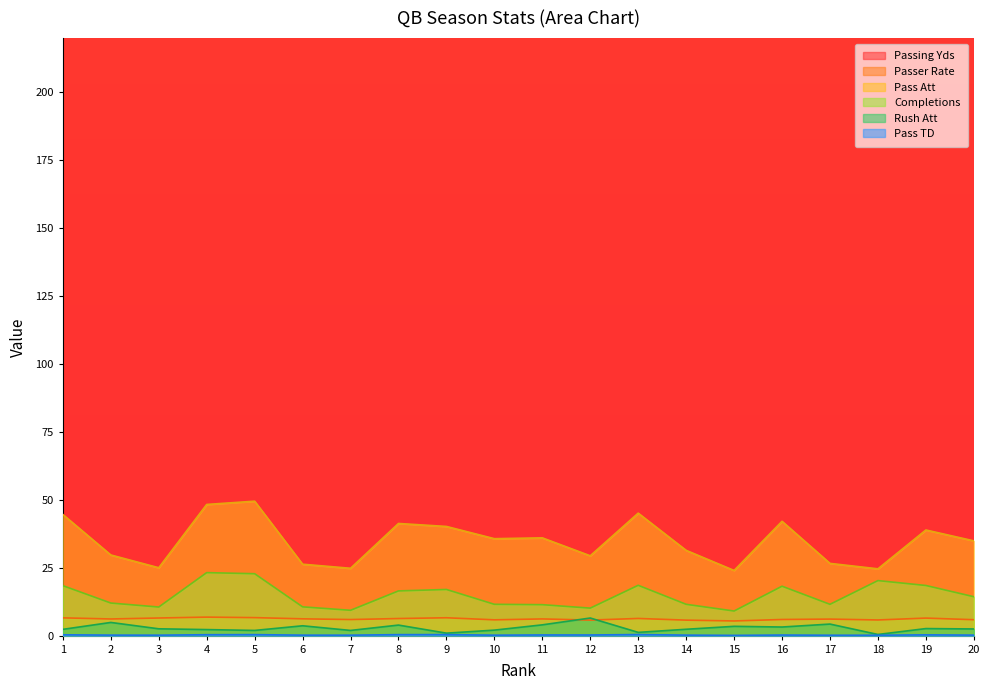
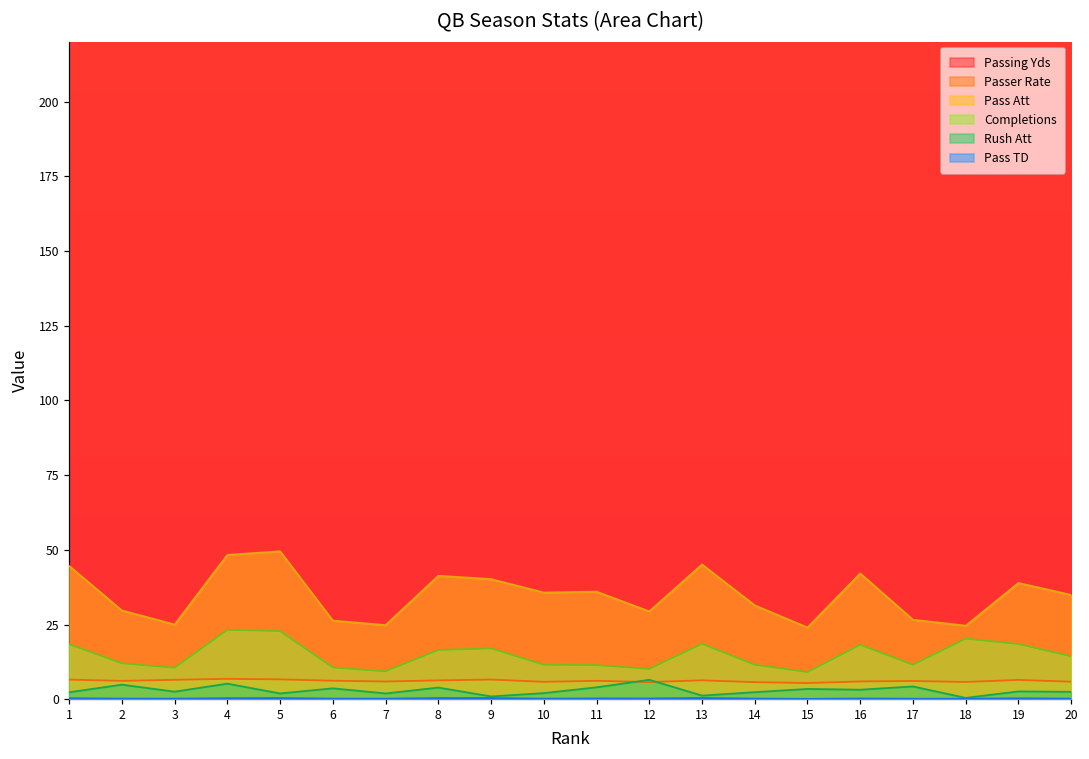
Rush Att, 4: 2 -> 5
